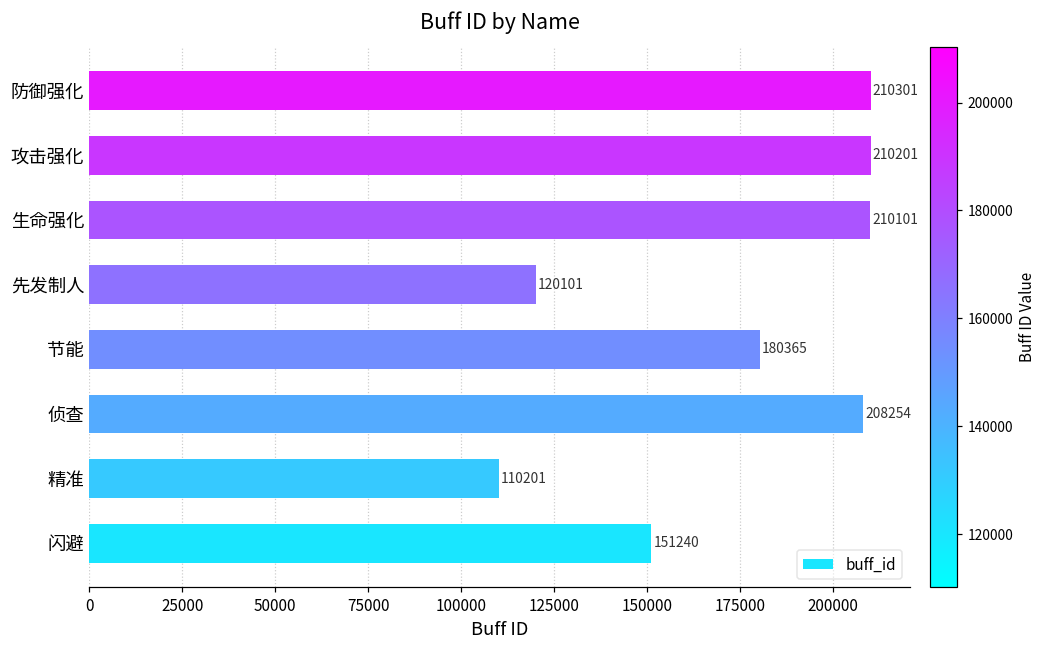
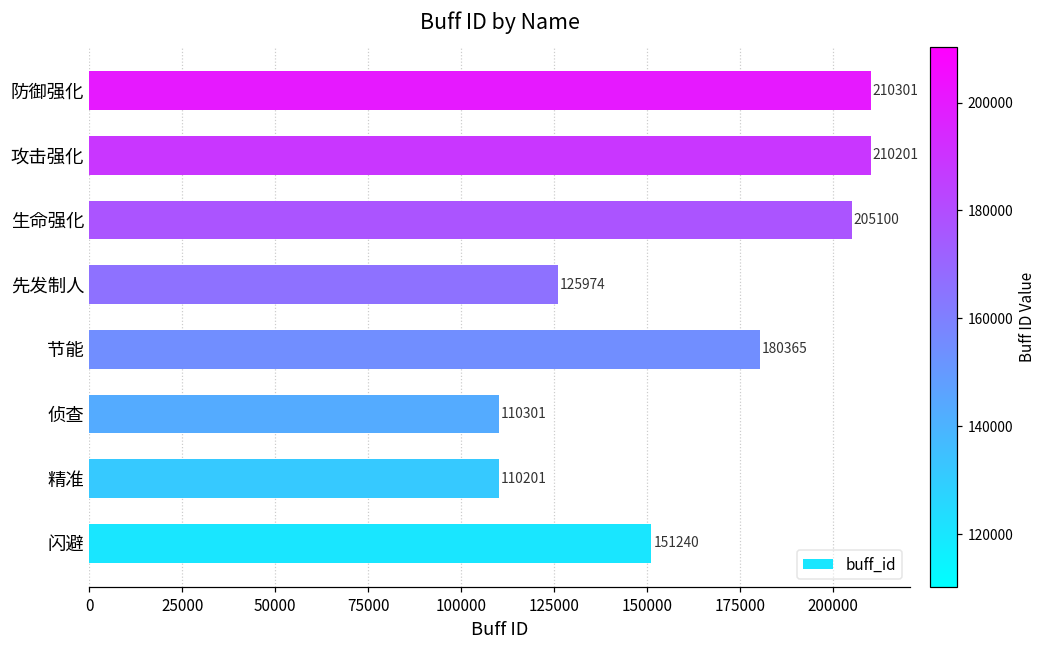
生命强化: 210101 -> 205100
先发制人: 120101 -> 125974
侦查: 208254 -> 110301
